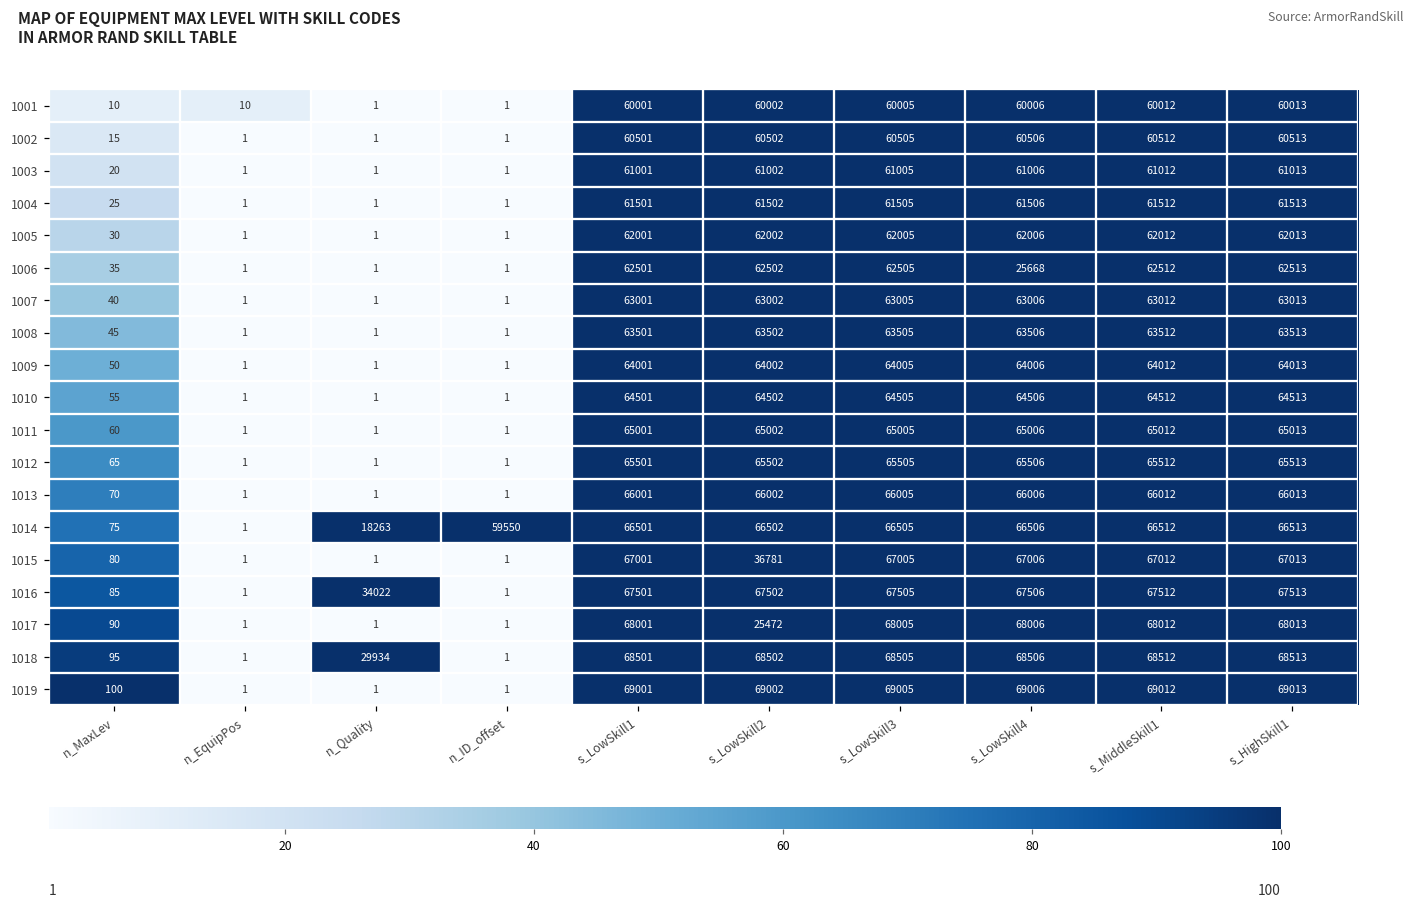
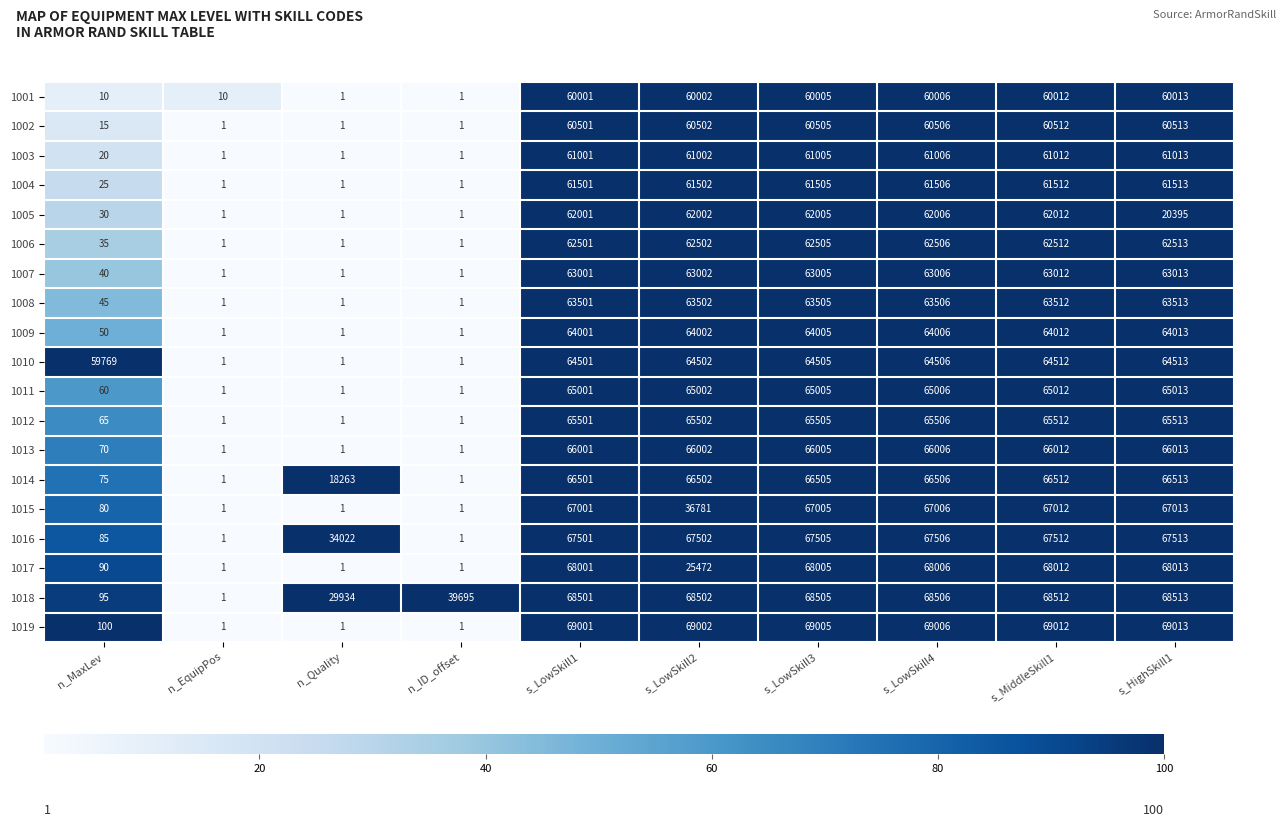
1005, s_HighSkill1: 62013 -> 20395
1006, s_LowSkill4: 25668 -> 62506
1010, n_MaxLev: 55 -> 59769
1014, n_ID_offset: 59550 -> 1
1018, n_ID_offset: 1 -> 39695
